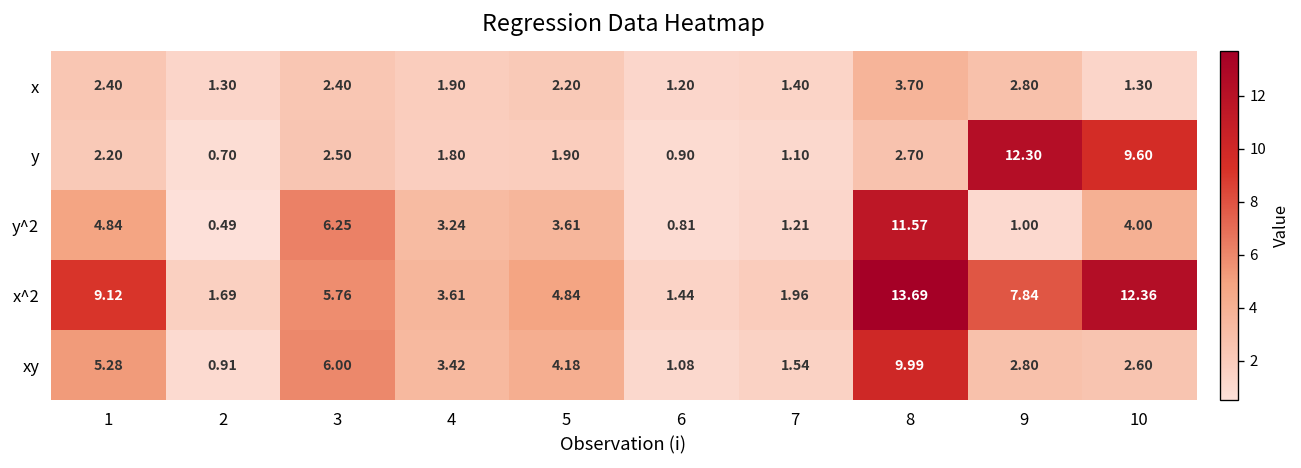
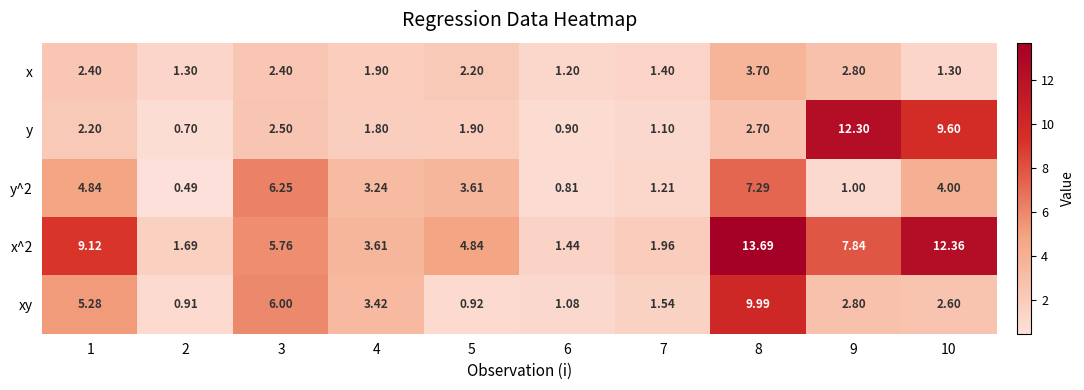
y^2, 8: 11.57 -> 7.29
xy, 5: 4.18 -> 0.92
